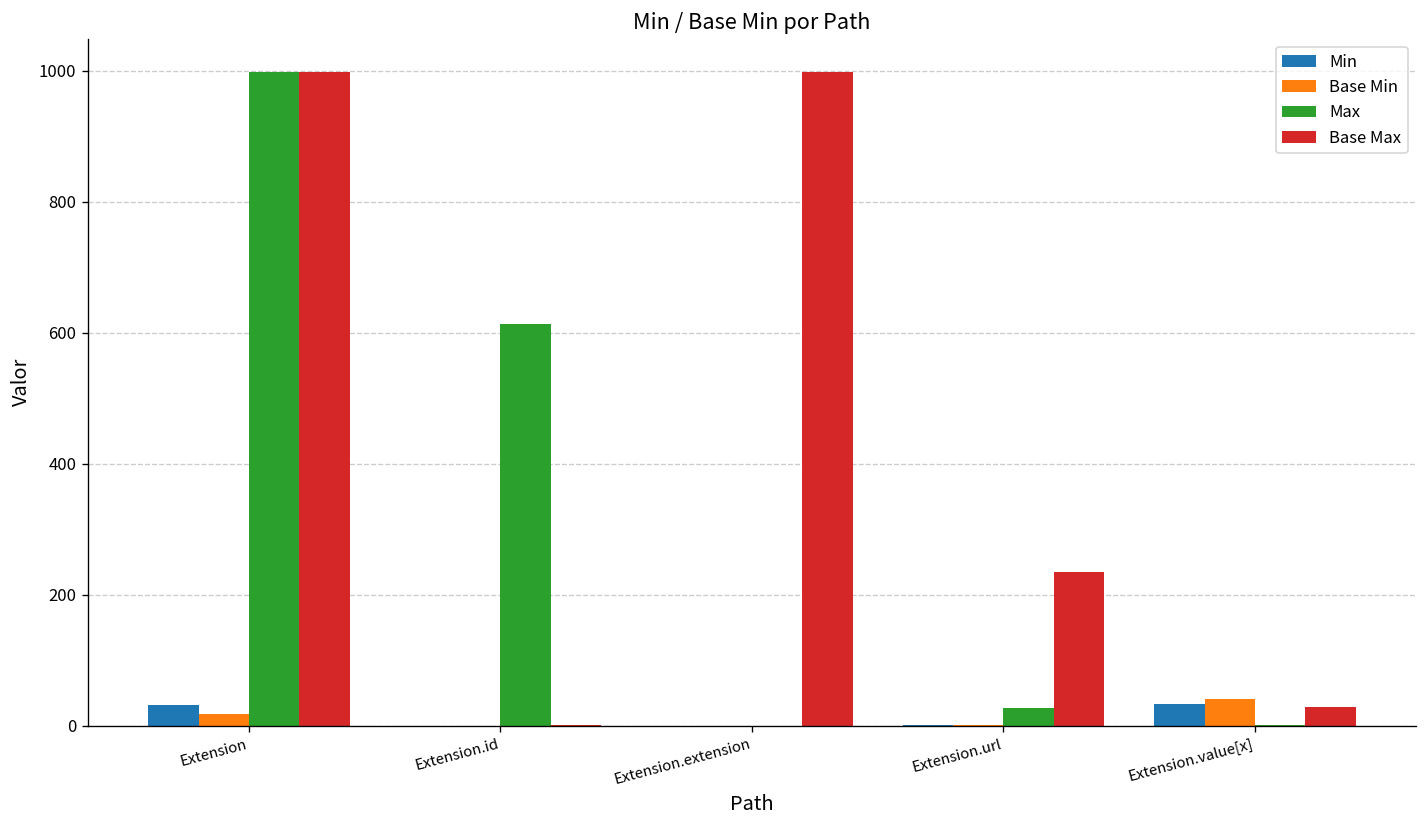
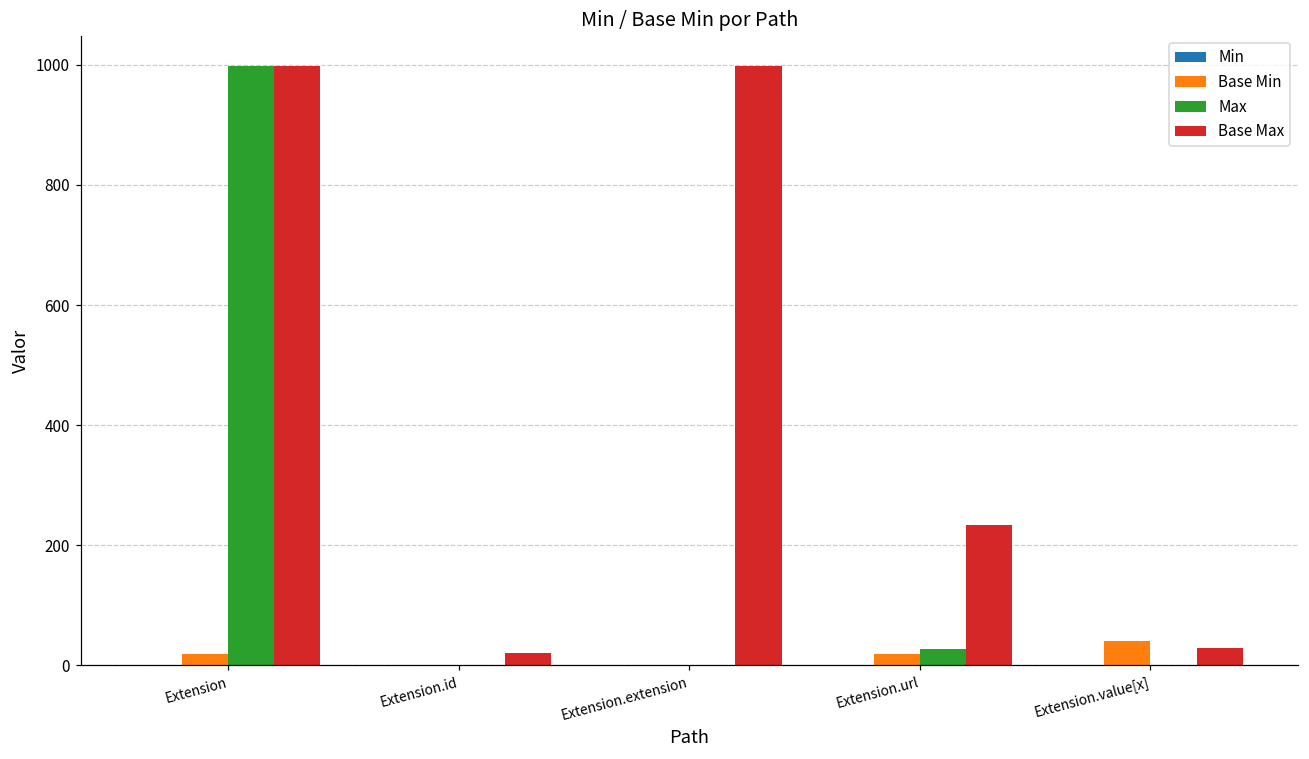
Min, Extension: 30 -> 0
Max, Extension.id: 610 -> 0
Base Max, Extension.id: 0 -> 20
Base Min, Extension.url: 0 -> 20
Min, Extension.value[x]: 30 -> 0
